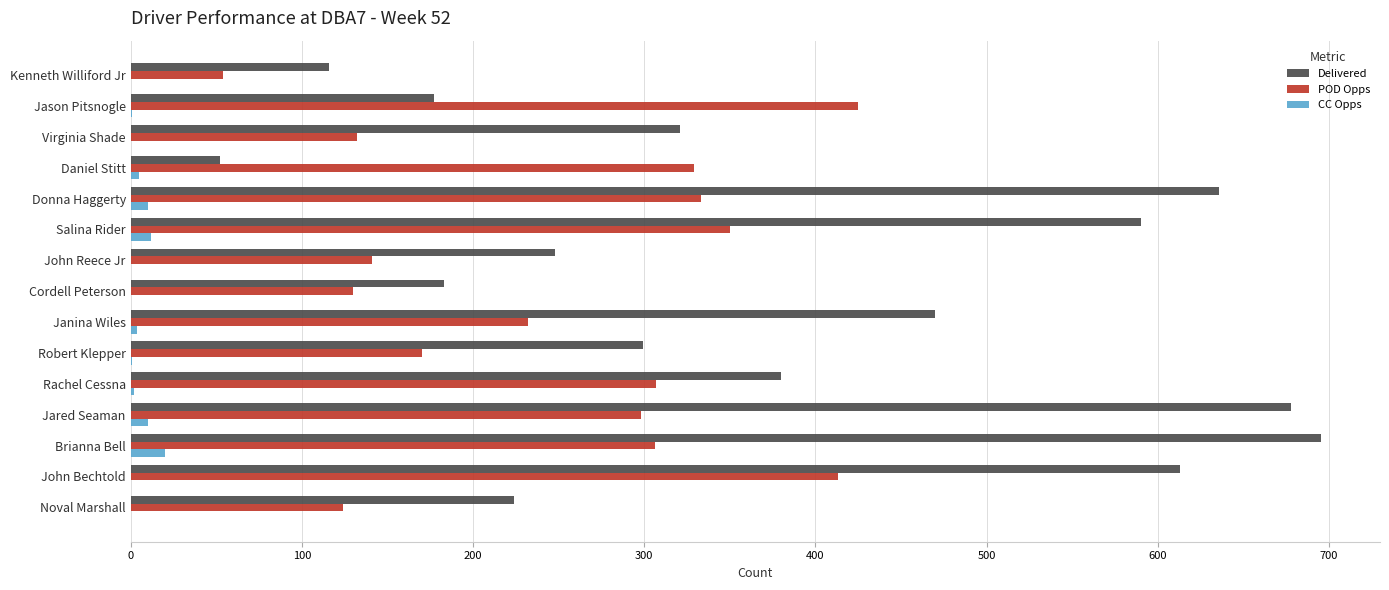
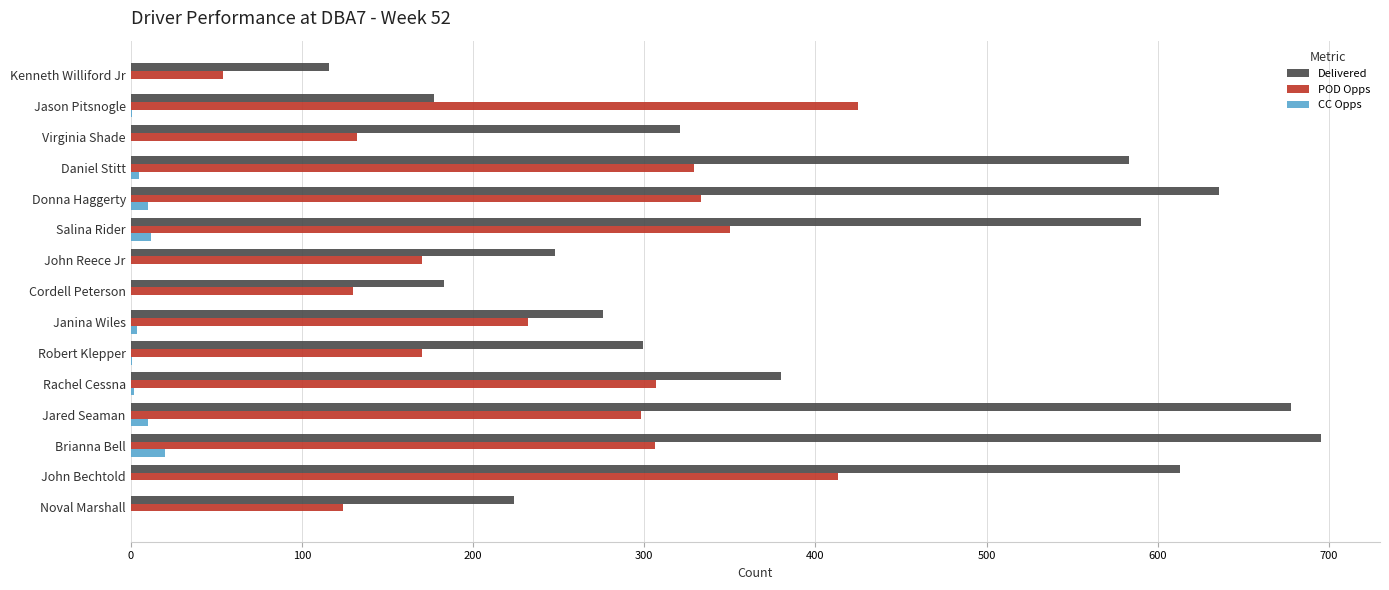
Delivered, Daniel Stitt: 52 -> 583
POD Opps, John Reece Jr: 141 -> 170
Delivered, Janina Wiles: 470 -> 276
